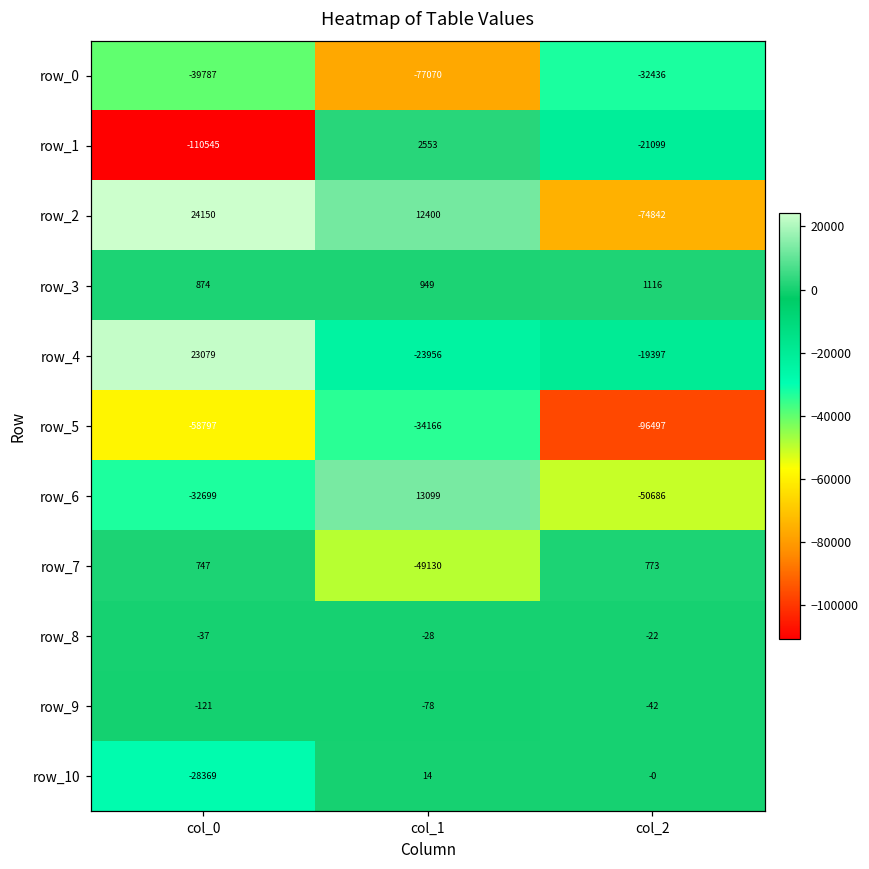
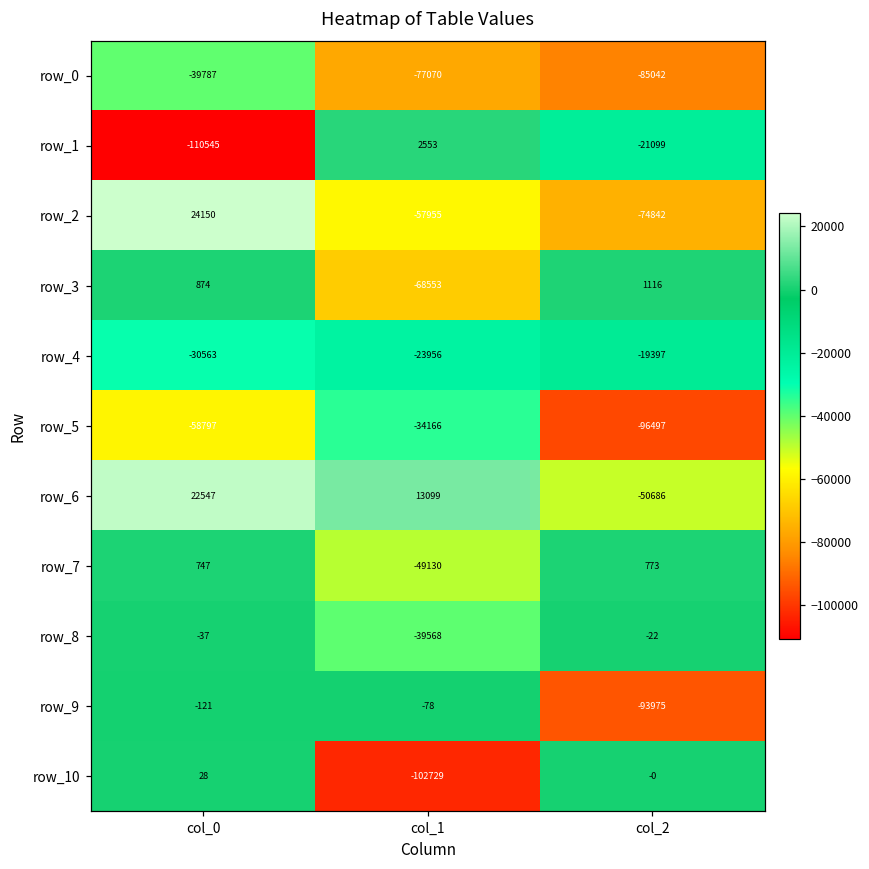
row_0, col_2: -32436 -> -85042
row_2, col_1: 12400 -> -57955
row_3, col_1: 949 -> -68553
row_4, col_0: 23079 -> -30563
row_6, col_0: -32699 -> 22547
row_8, col_1: -28 -> -39568
row_9, col_2: -42 -> -93975
row_10, col_0: -28369 -> 28
row_10, col_1: 14 -> -102729
